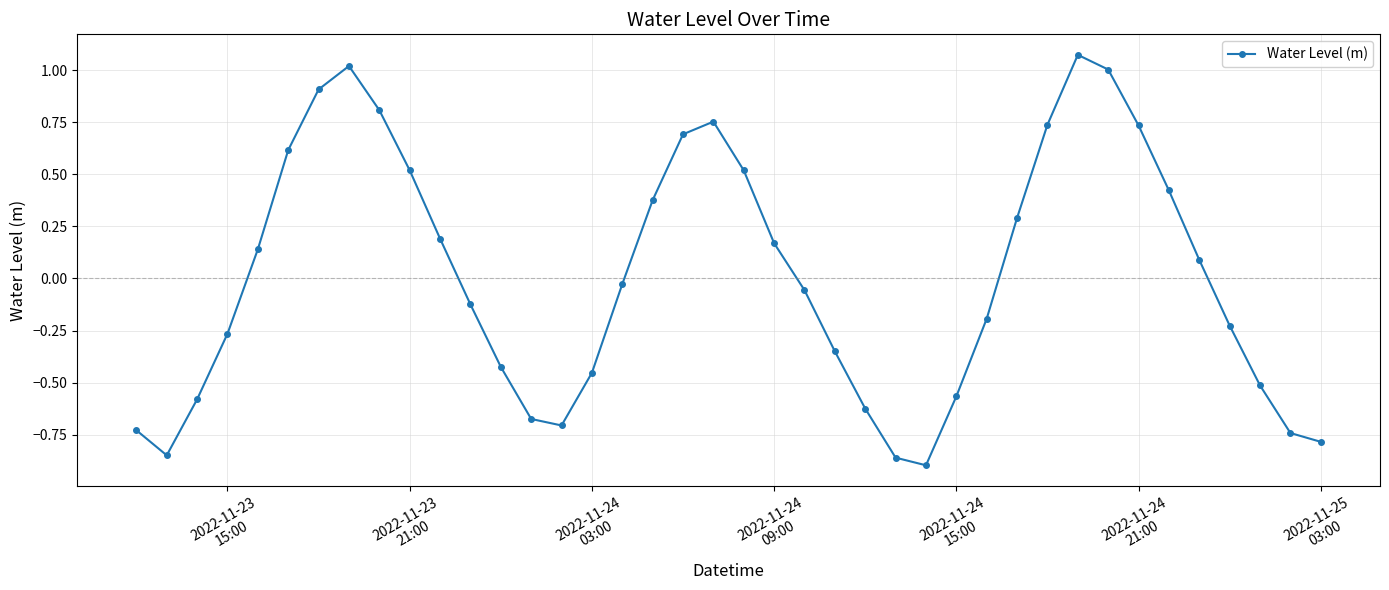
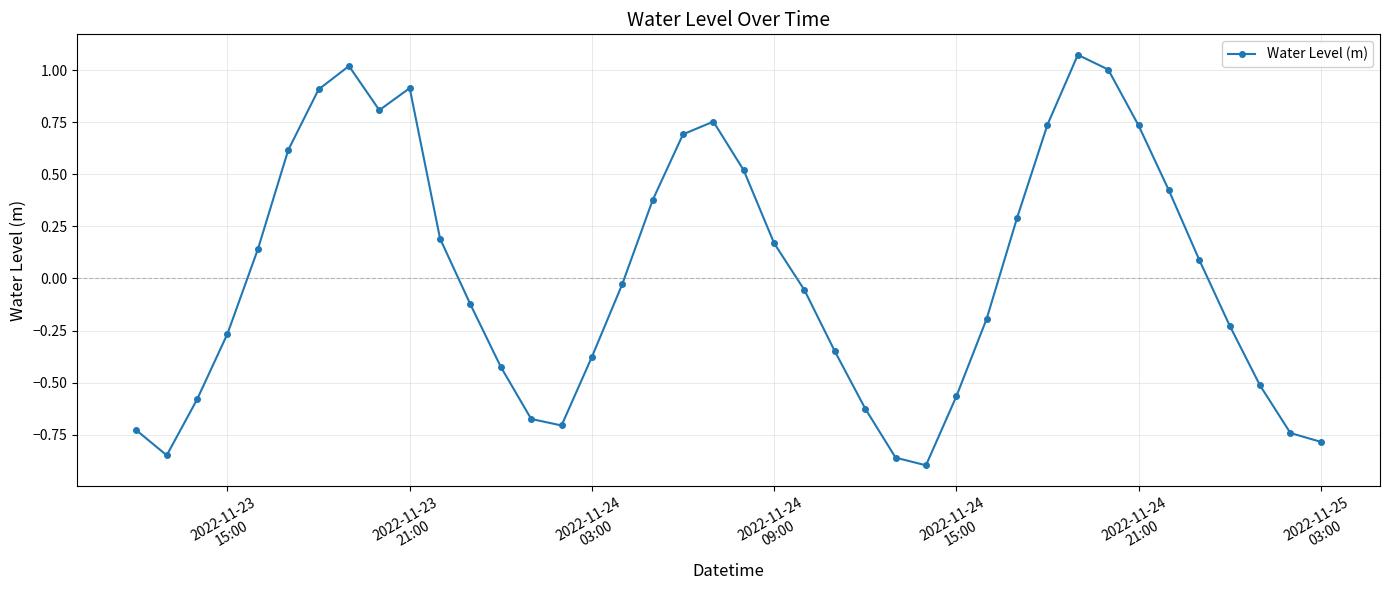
2022-11-23 21:00: 0.52 -> 0.91
2022-11-24 03:00: -0.45 -> -0.38
